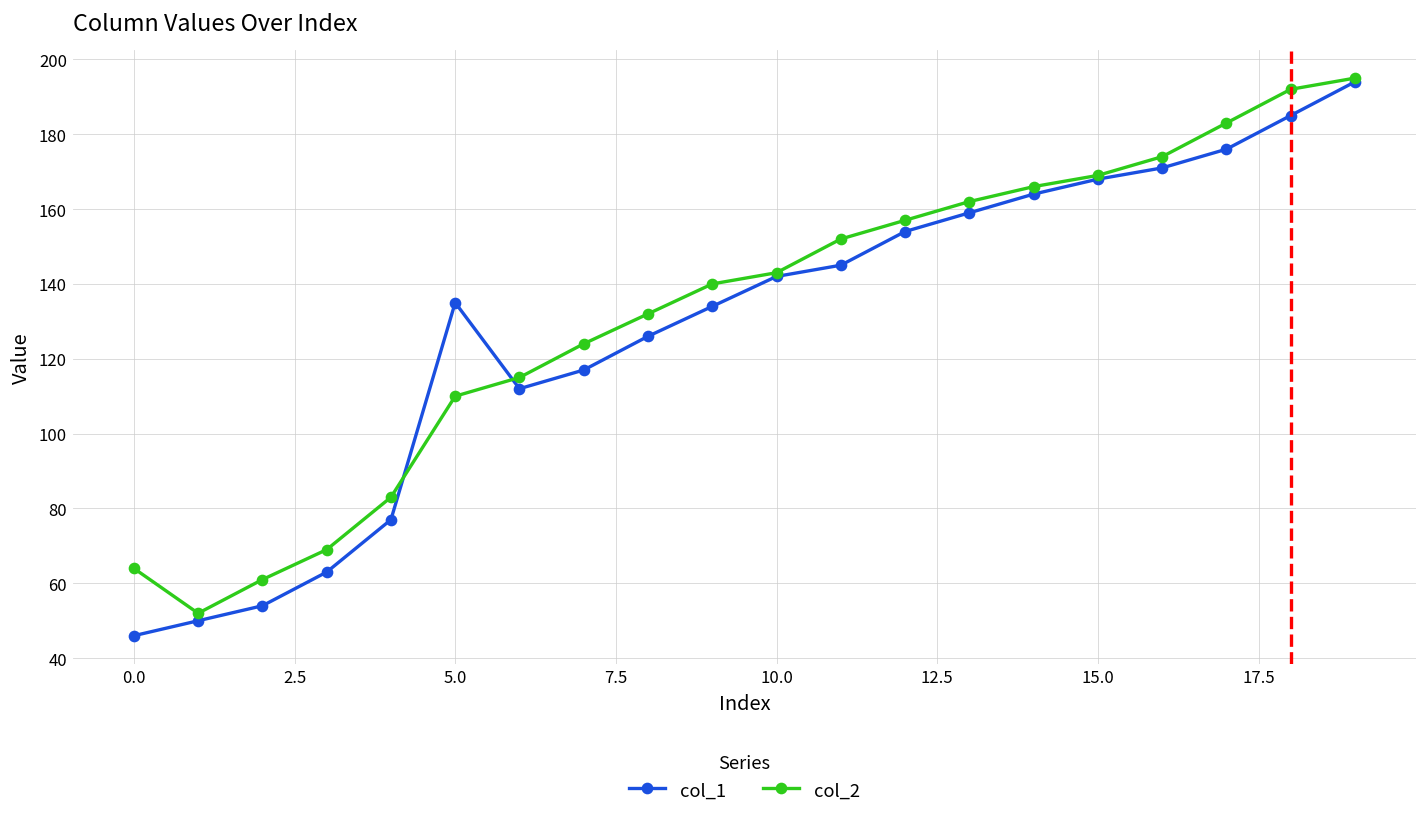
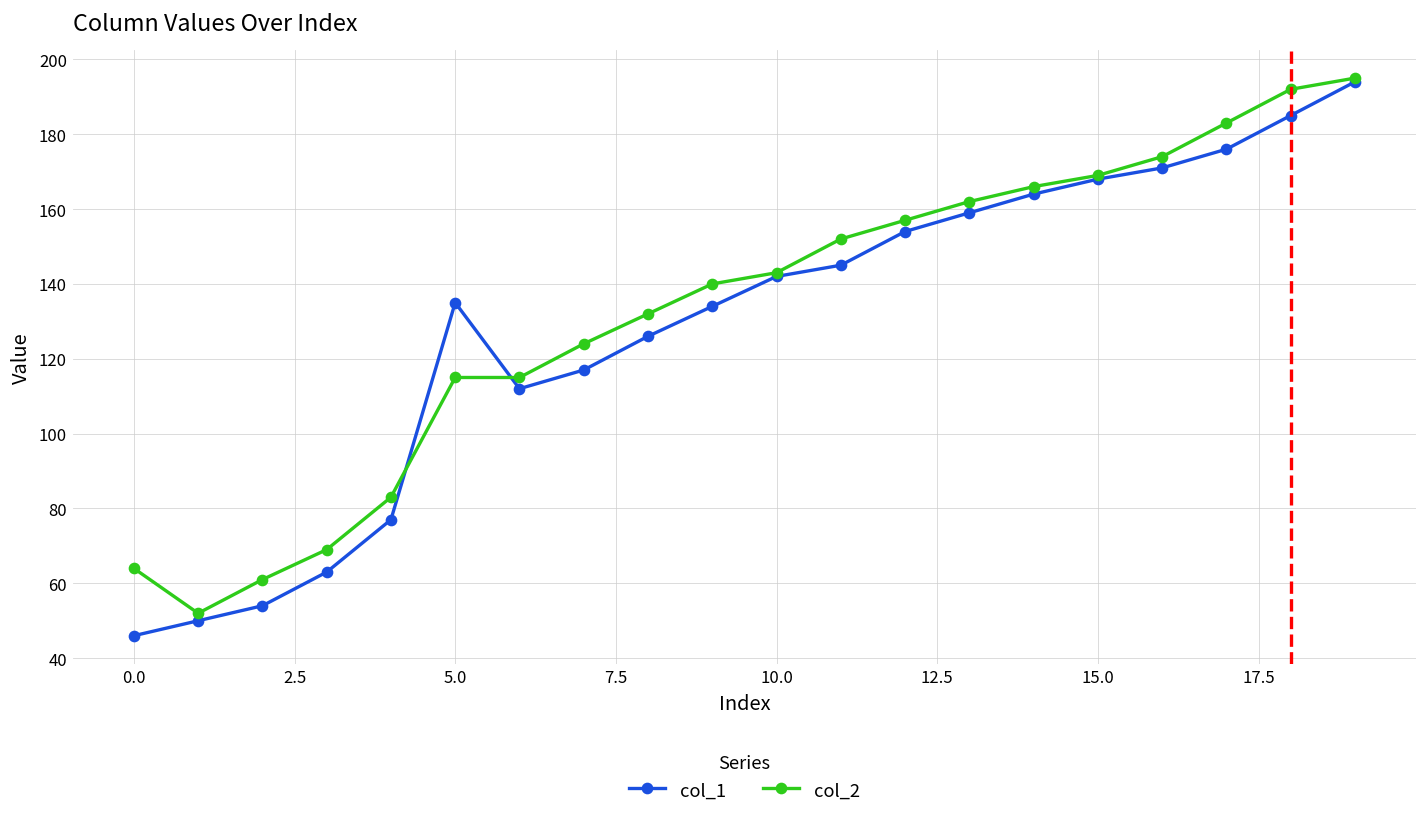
col_2, 5.0: 110 -> 115
